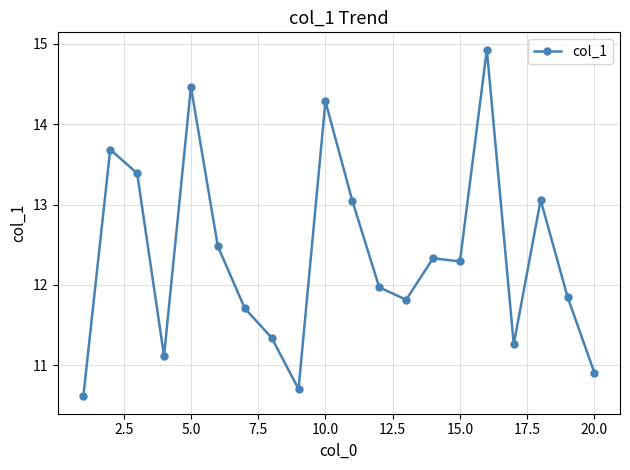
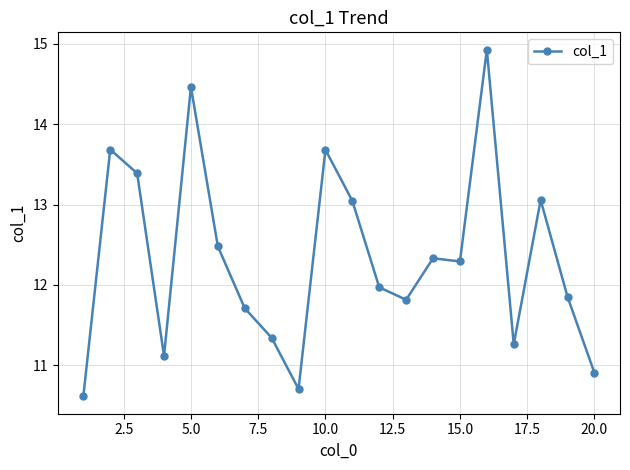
10.0: 14.3 -> 13.7
